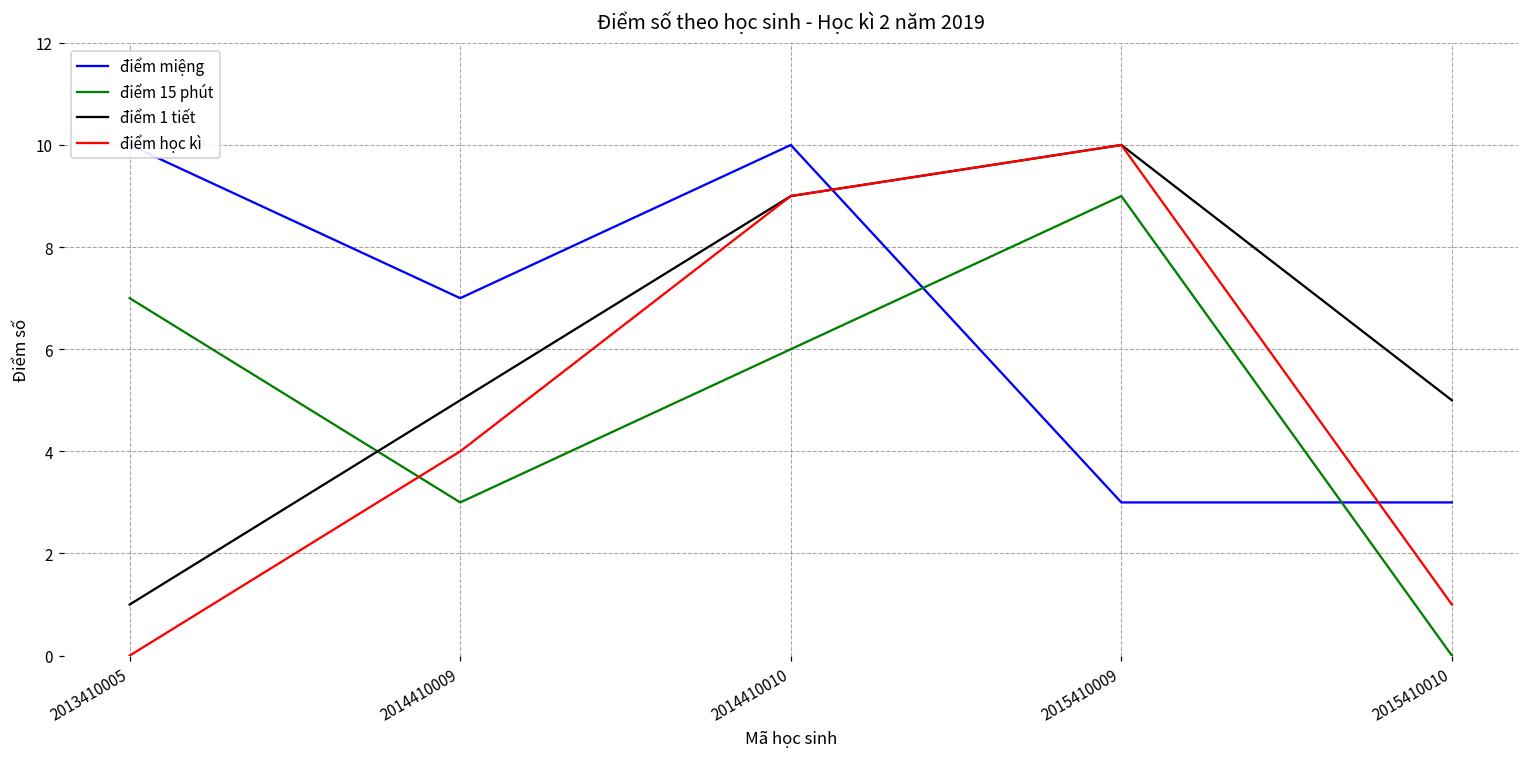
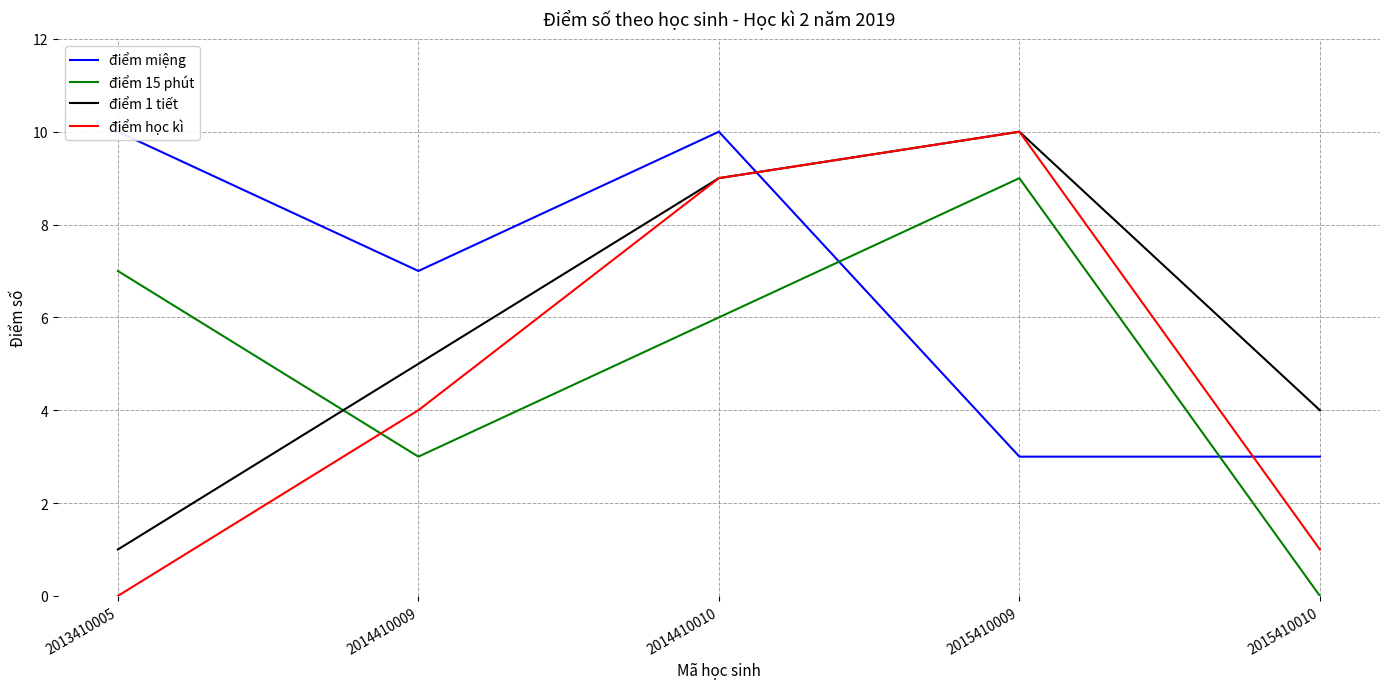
điểm 1 tiết, 2015410010: 5 -> 4
